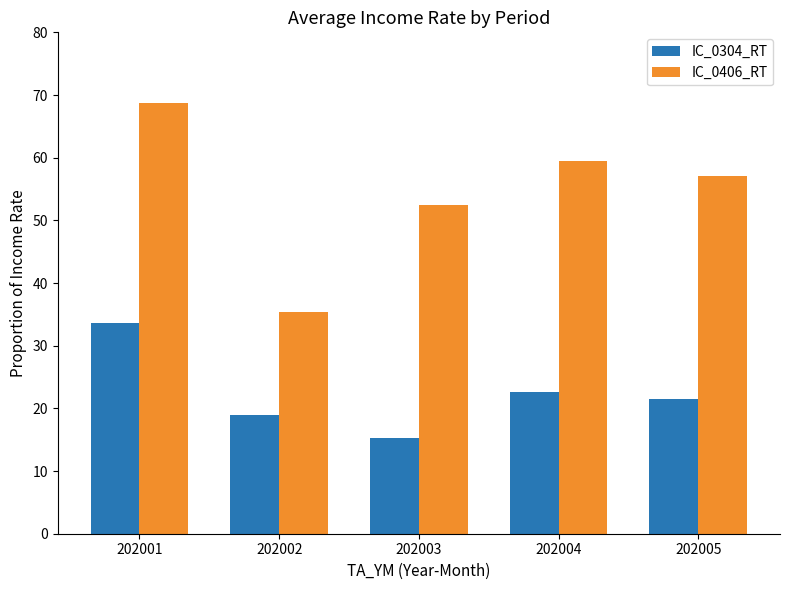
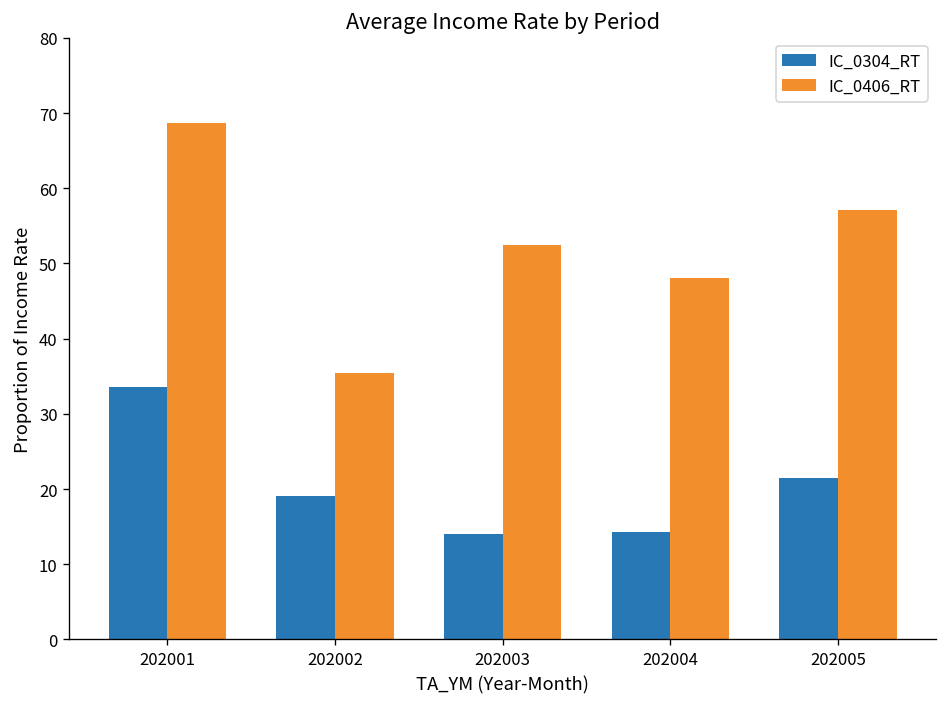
IC_0304_RT, 202003: 15 -> 14
IC_0304_RT, 202004: 23 -> 14
IC_0406_RT, 202004: 60 -> 48
